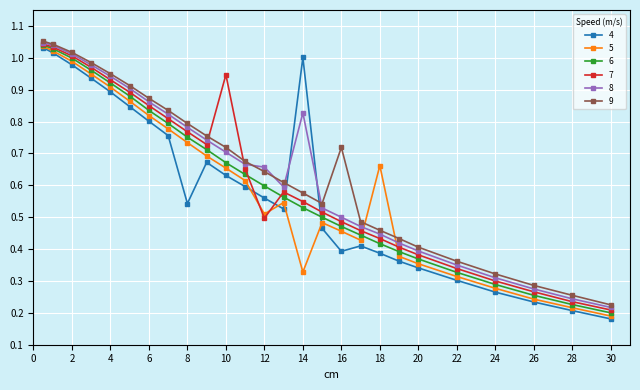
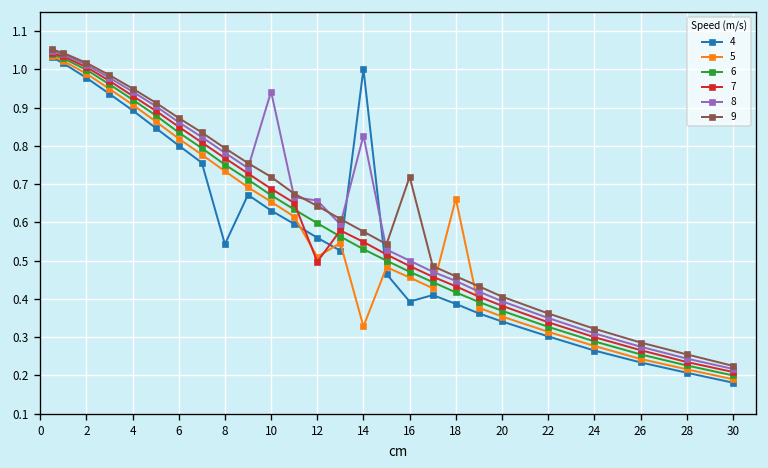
7, 10: 0.95 -> 0.69
8, 10: 0.70 -> 0.94
